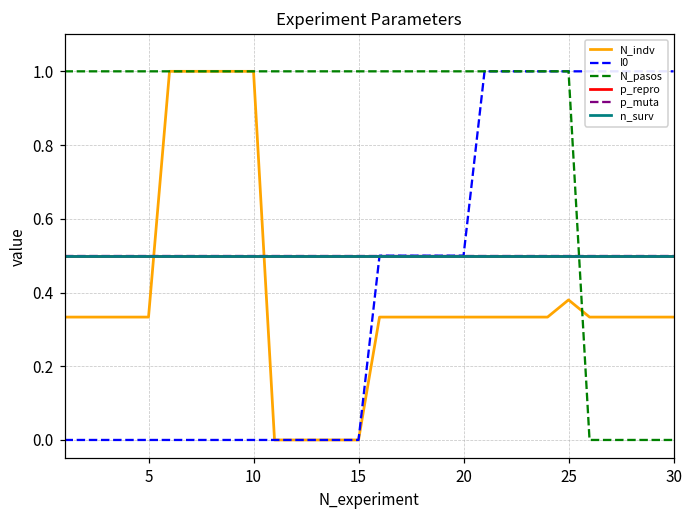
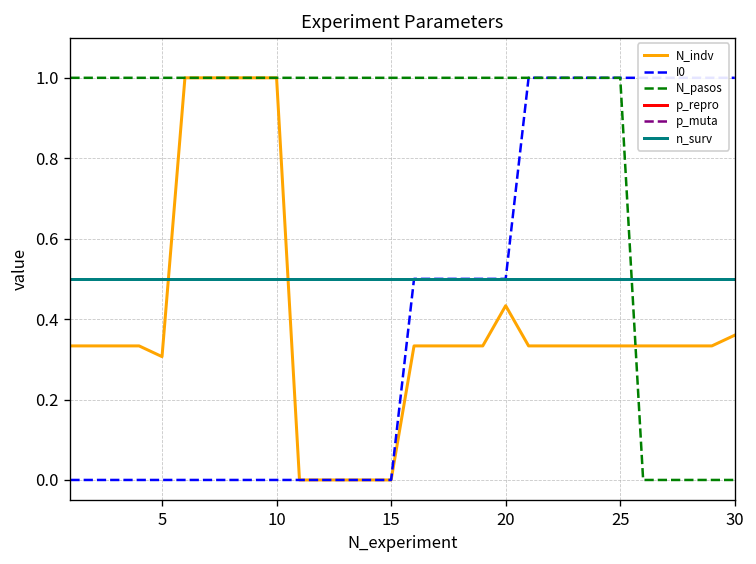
N_indv, 5: 0.33 -> 0.31
N_indv, 20: 0.33 -> 0.43
N_indv, 25: 0.38 -> 0.33
N_indv, 30: 0.33 -> 0.36
